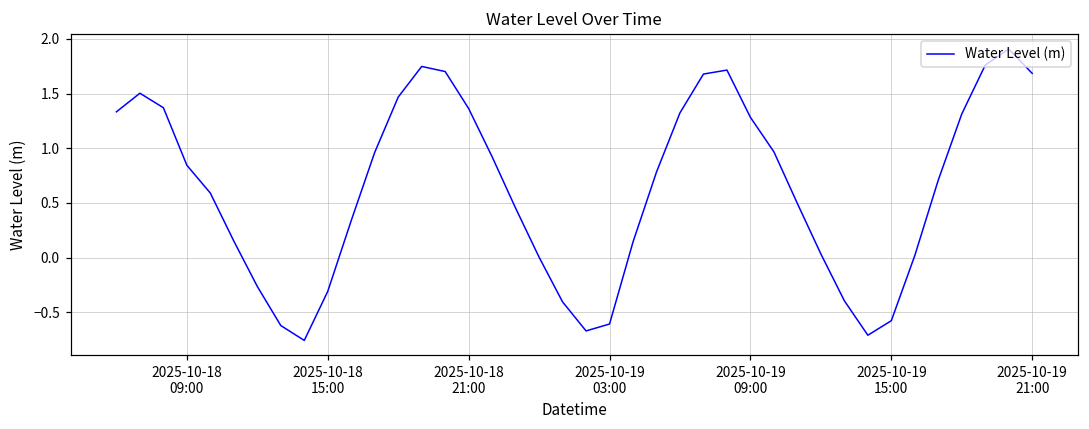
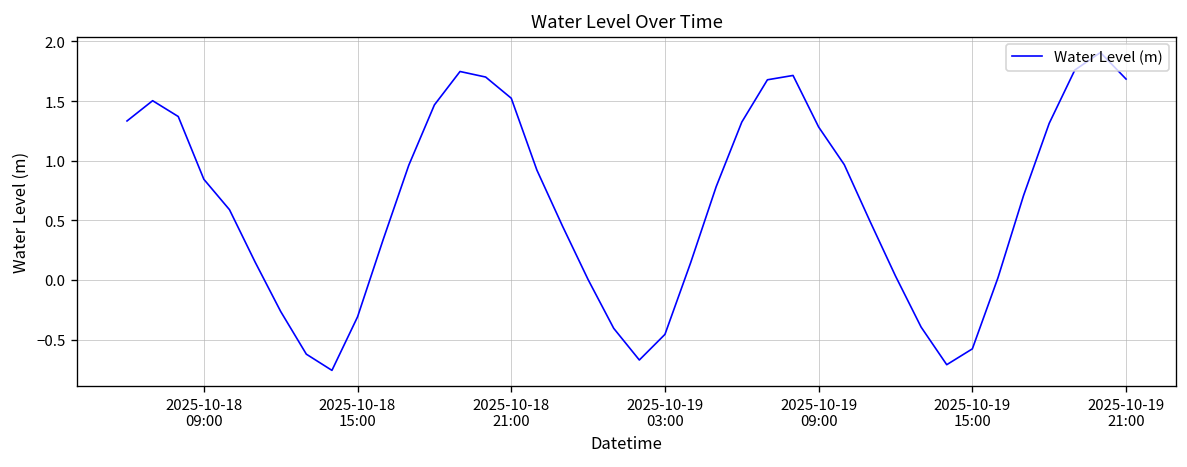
2025-10-18 21:00: 1.4 -> 1.5
2025-10-19 03:00: -0.6 -> -0.5
